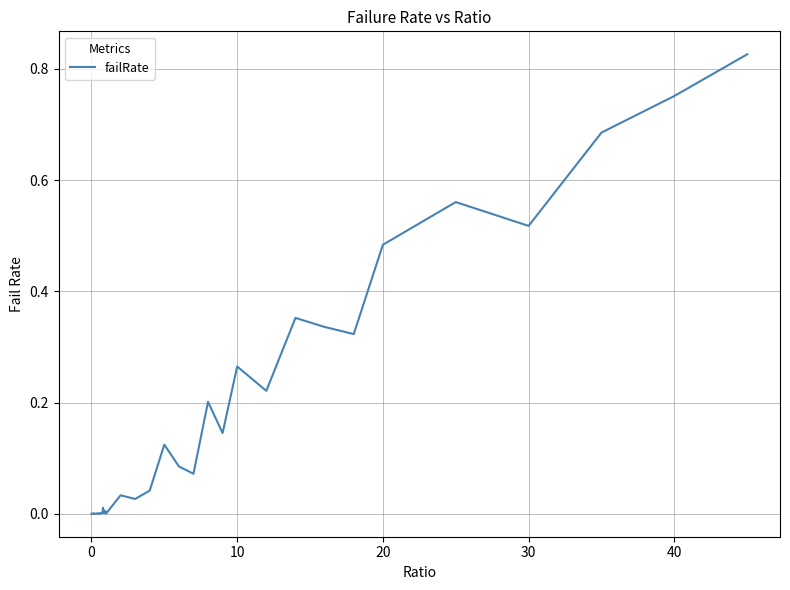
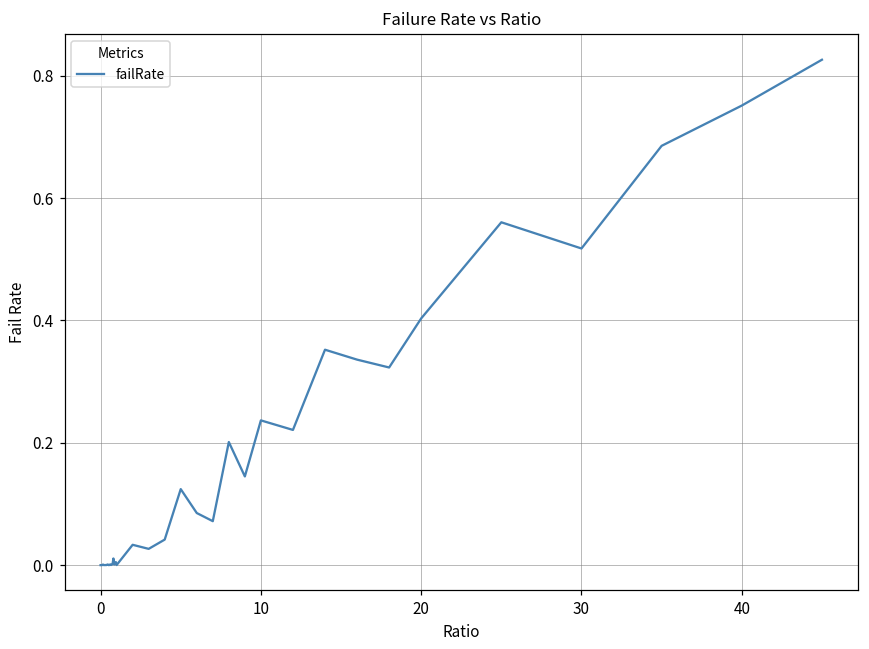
10: 0.26 -> 0.24
20: 0.48 -> 0.40
